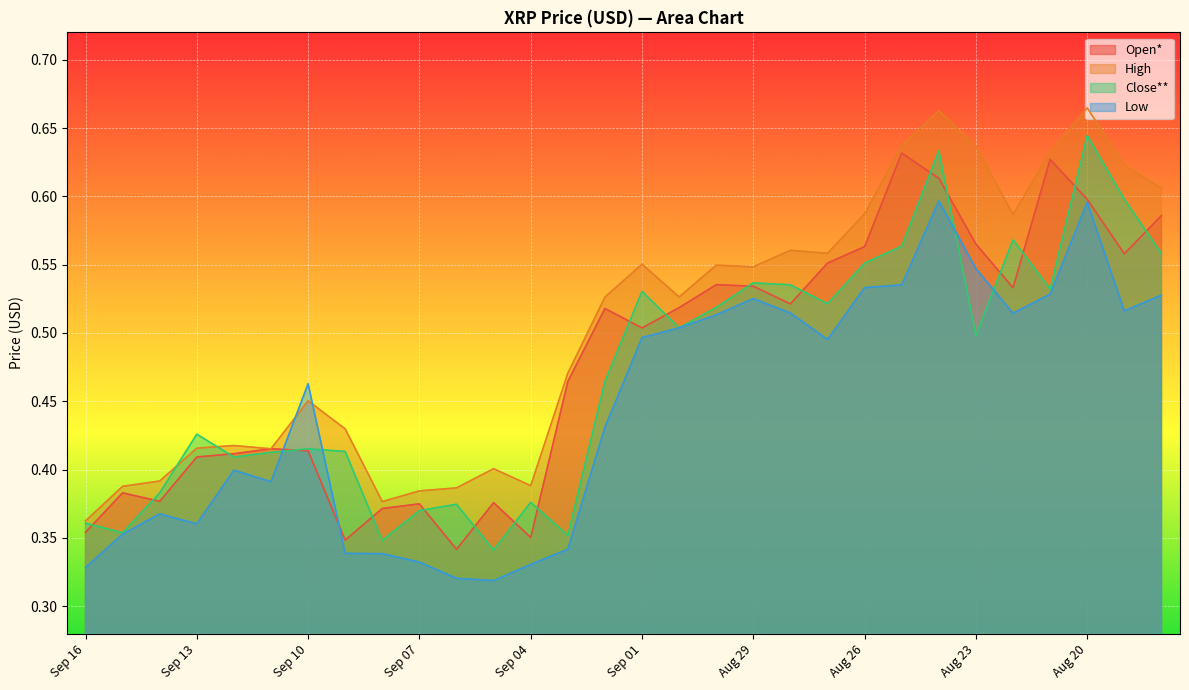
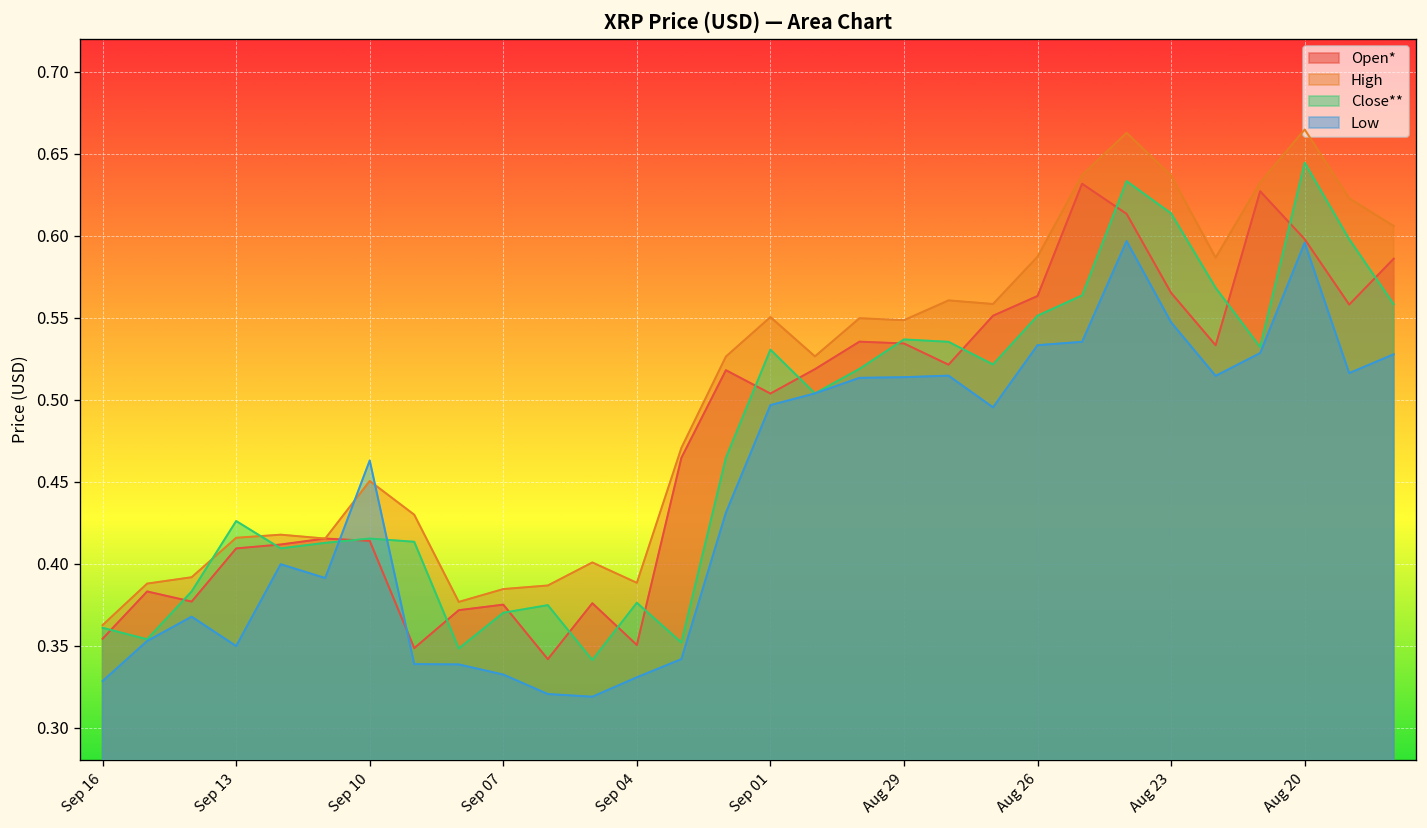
Low, Sep 13: 0.360 -> 0.350
Low, Aug 29: 0.525 -> 0.514
Close**, Aug 23: 0.498 -> 0.614
